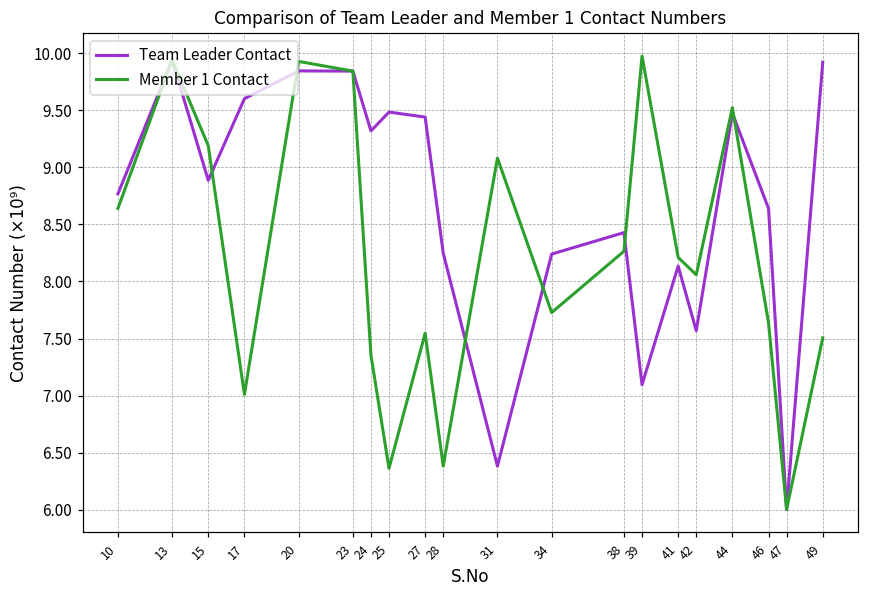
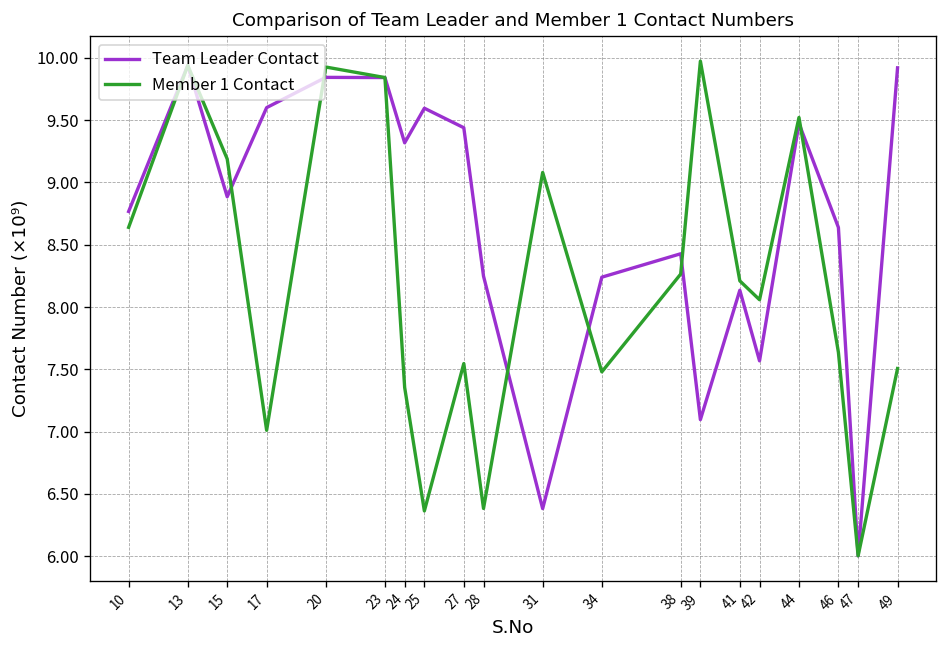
Team Leader Contact, 25: 9.48 -> 9.60
Member 1 Contact, 34: 7.73 -> 7.48
